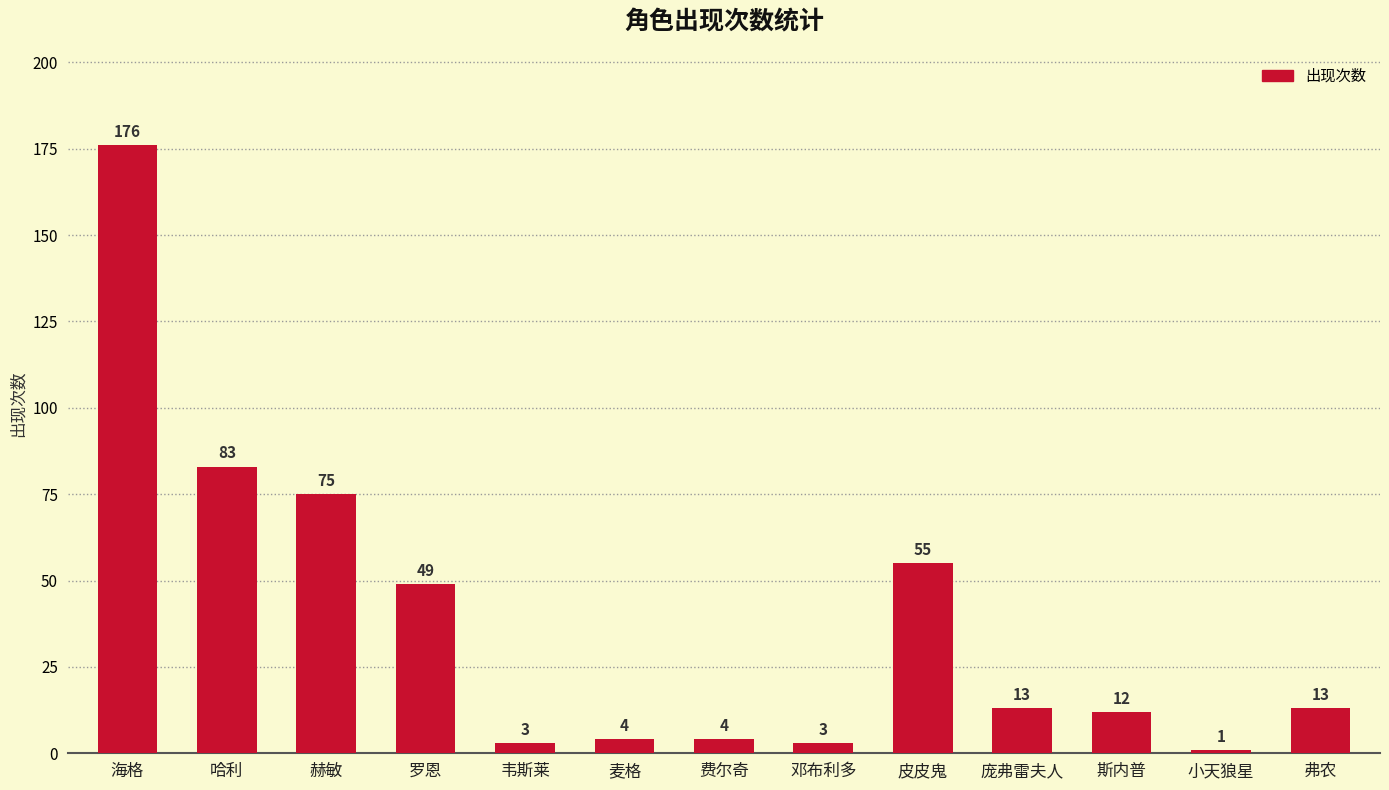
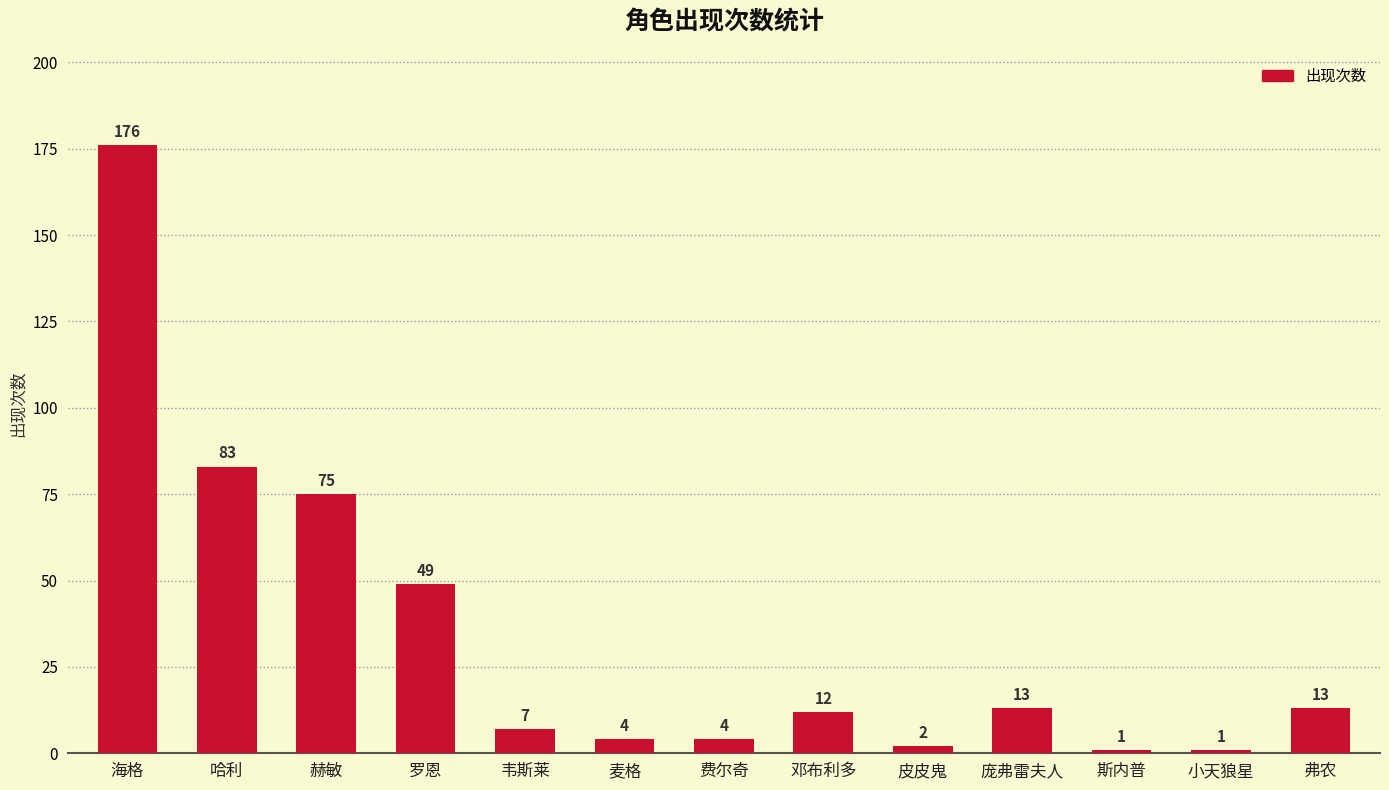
韦斯莱: 3 -> 7
邓布利多: 3 -> 12
皮皮鬼: 55 -> 2
斯内普: 12 -> 1
